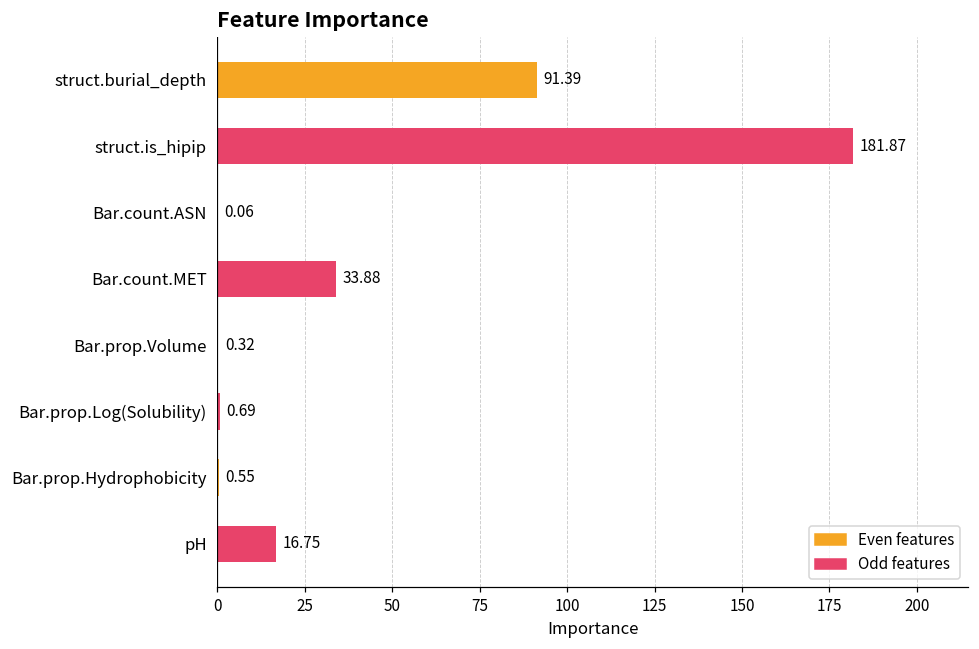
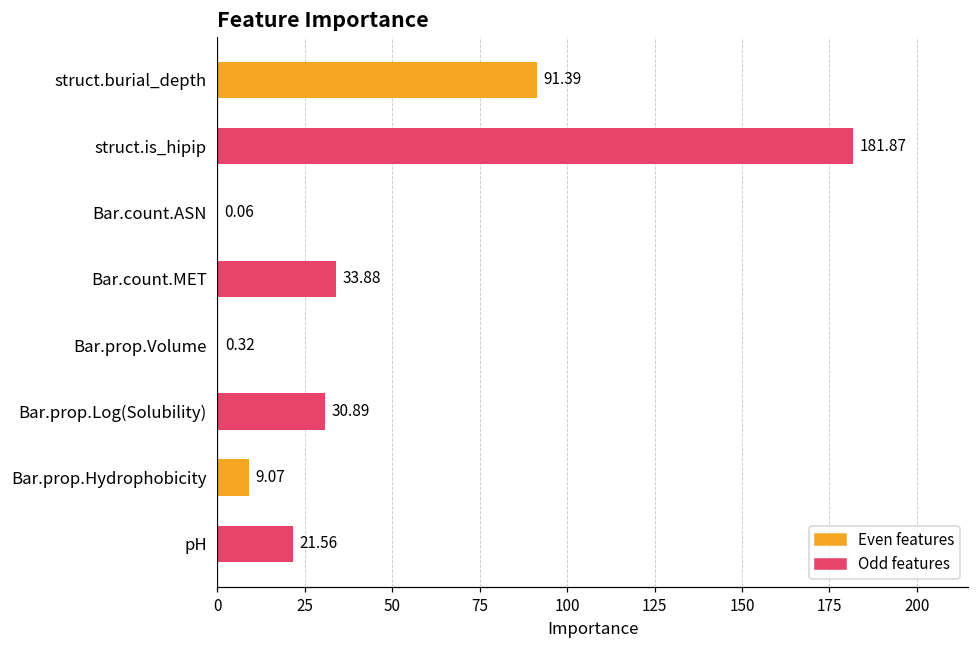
Bar.prop.Log(Solubility): 0.69 -> 30.89
Bar.prop.Hydrophobicity: 0.55 -> 9.07
pH: 16.75 -> 21.56
